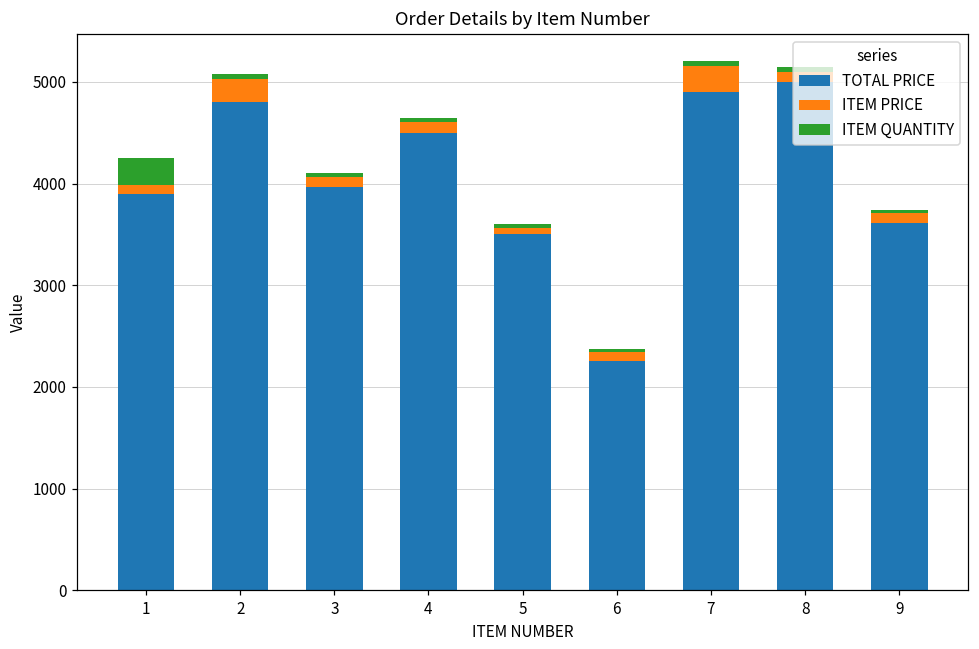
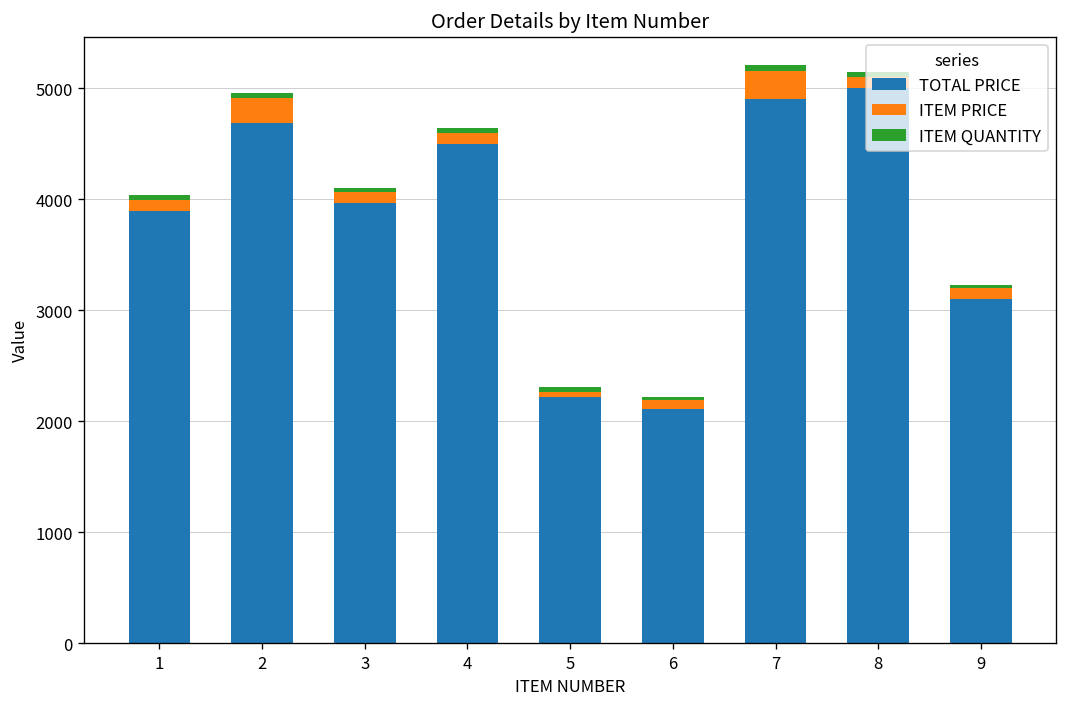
ITEM QUANTITY, 1: 300 -> 0
TOTAL PRICE, 2: 4800 -> 4700
TOTAL PRICE, 5: 3500 -> 2200
TOTAL PRICE, 6: 2300 -> 2100
TOTAL PRICE, 9: 3600 -> 3100
